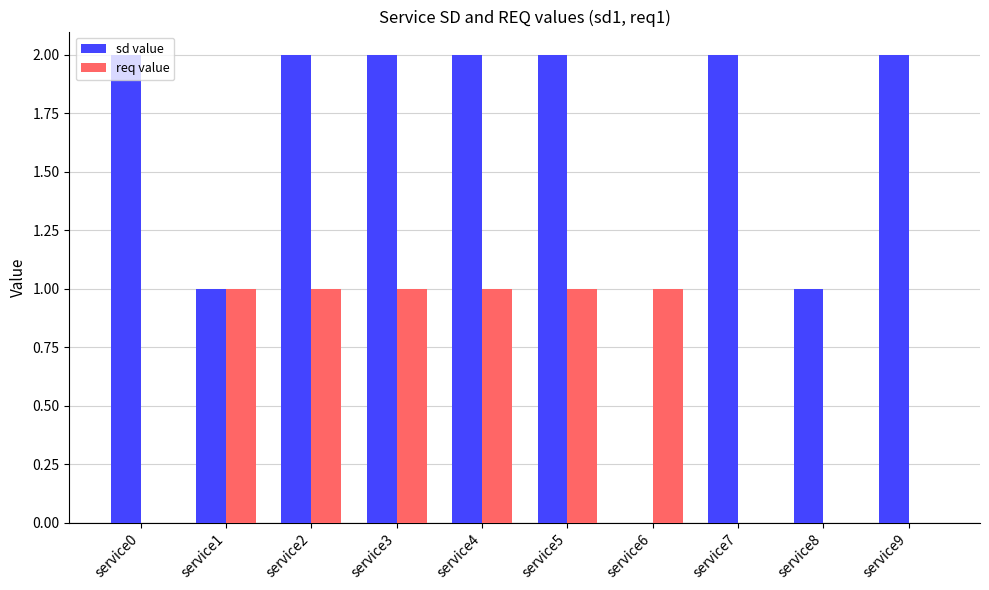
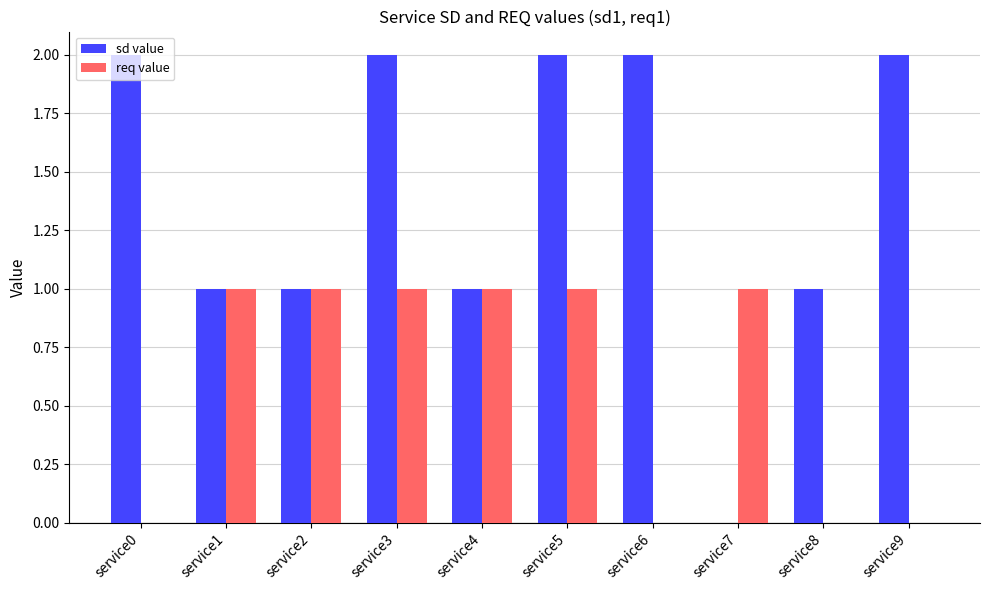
sd value, service2: 2 -> 1
sd value, service4: 2 -> 1
sd value, service6: 0 -> 2
req value, service6: 1 -> 0
sd value, service7: 2 -> 0
req value, service7: 0 -> 1
